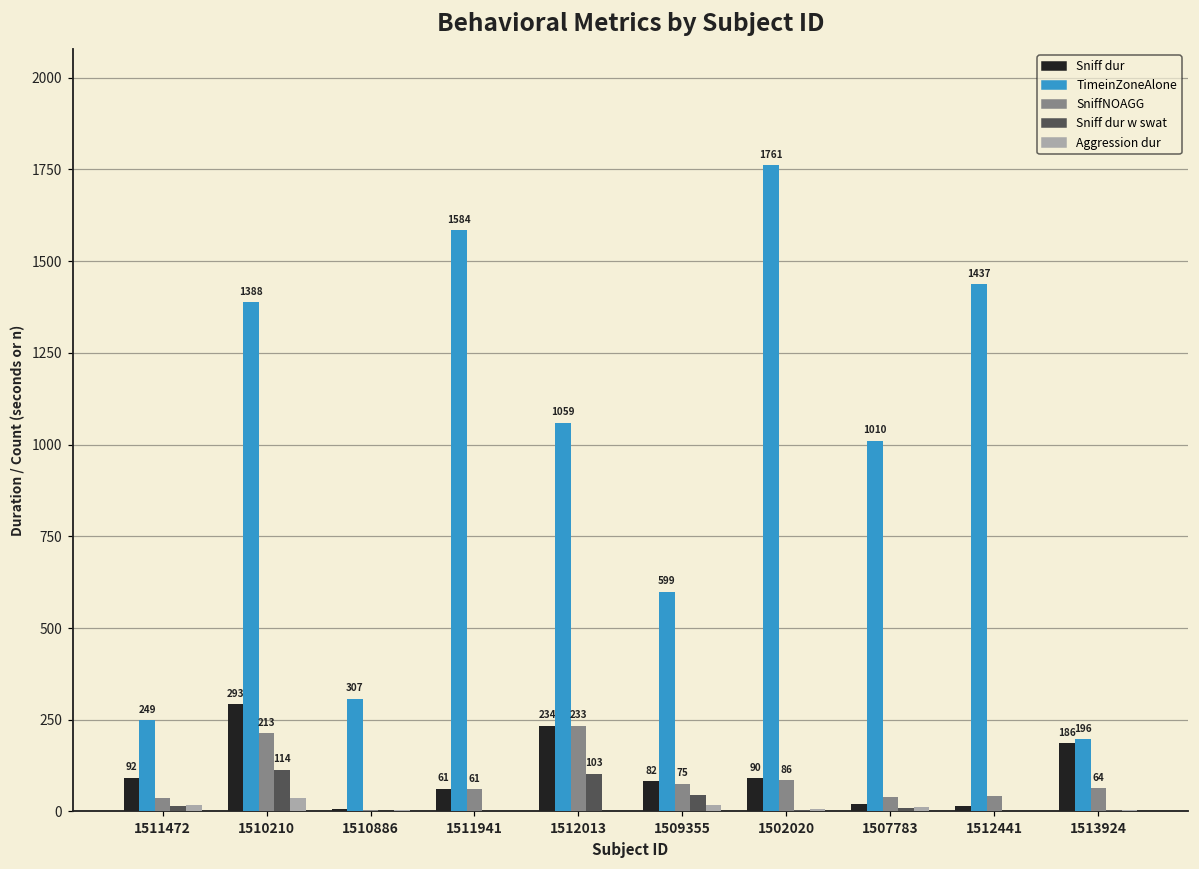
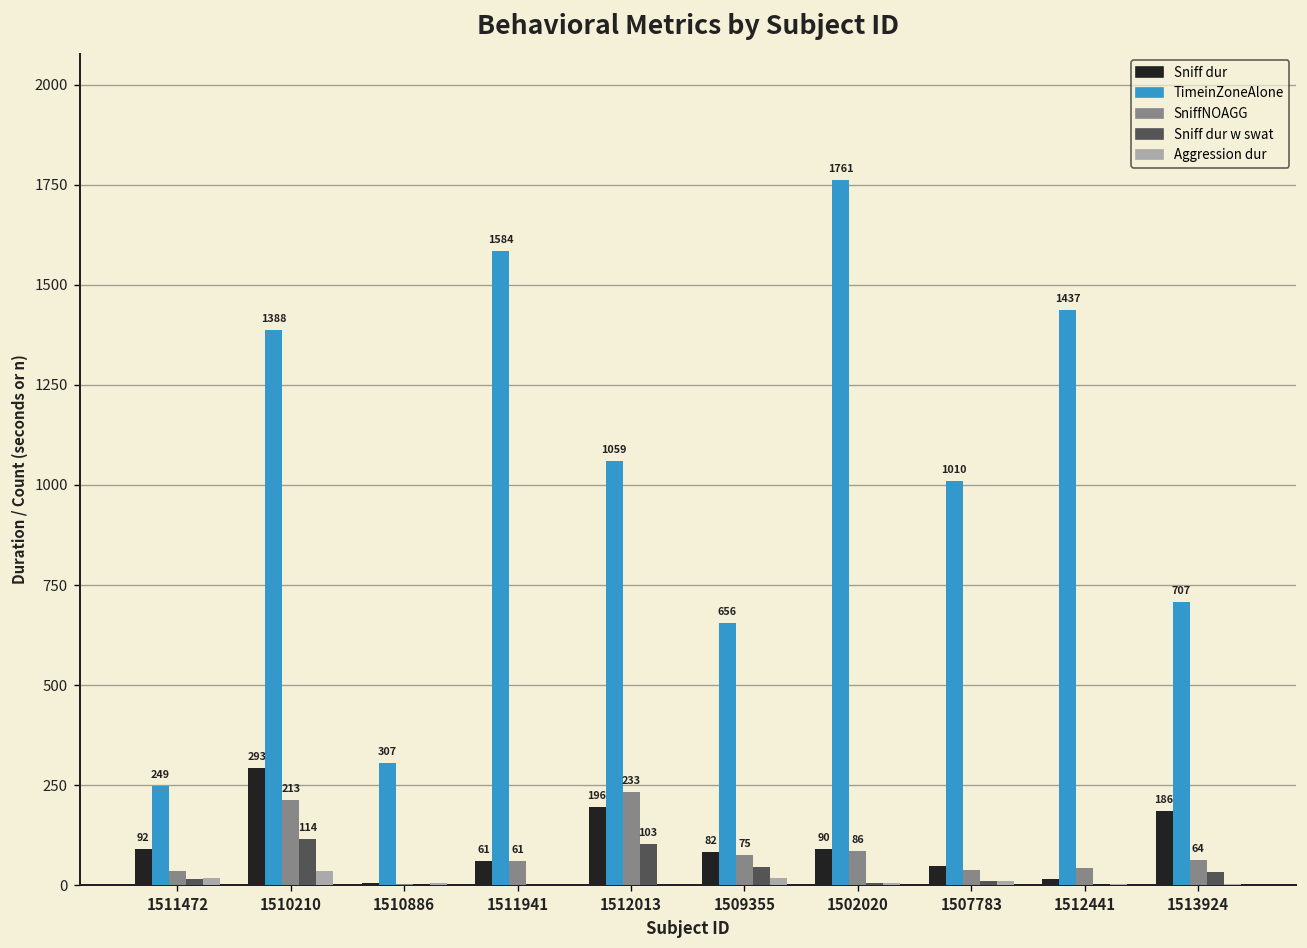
Sniff dur, 1512013: 234 -> 196
TimeinZoneAlone, 1509355: 599 -> 656
Sniff dur, 1507783: 20 -> 50
TimeinZoneAlone, 1513924: 196 -> 707
Sniff dur w swat, 1513924: 0 -> 30
